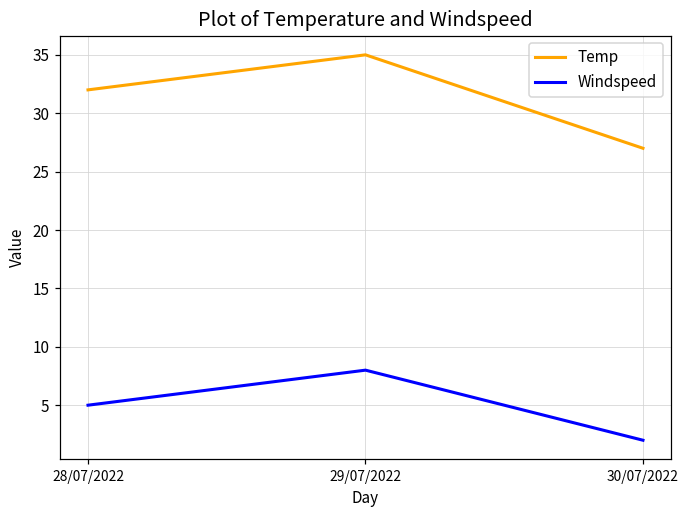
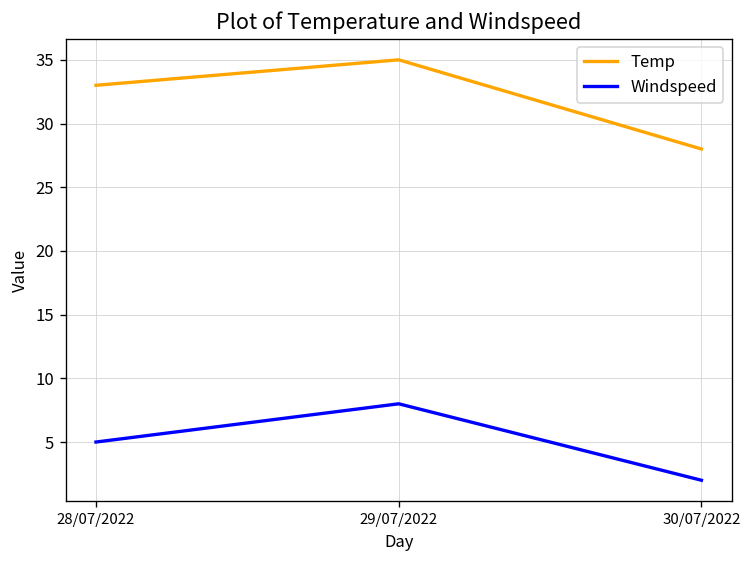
Temp, 28/07/2022: 32 -> 33
Temp, 30/07/2022: 27 -> 28
